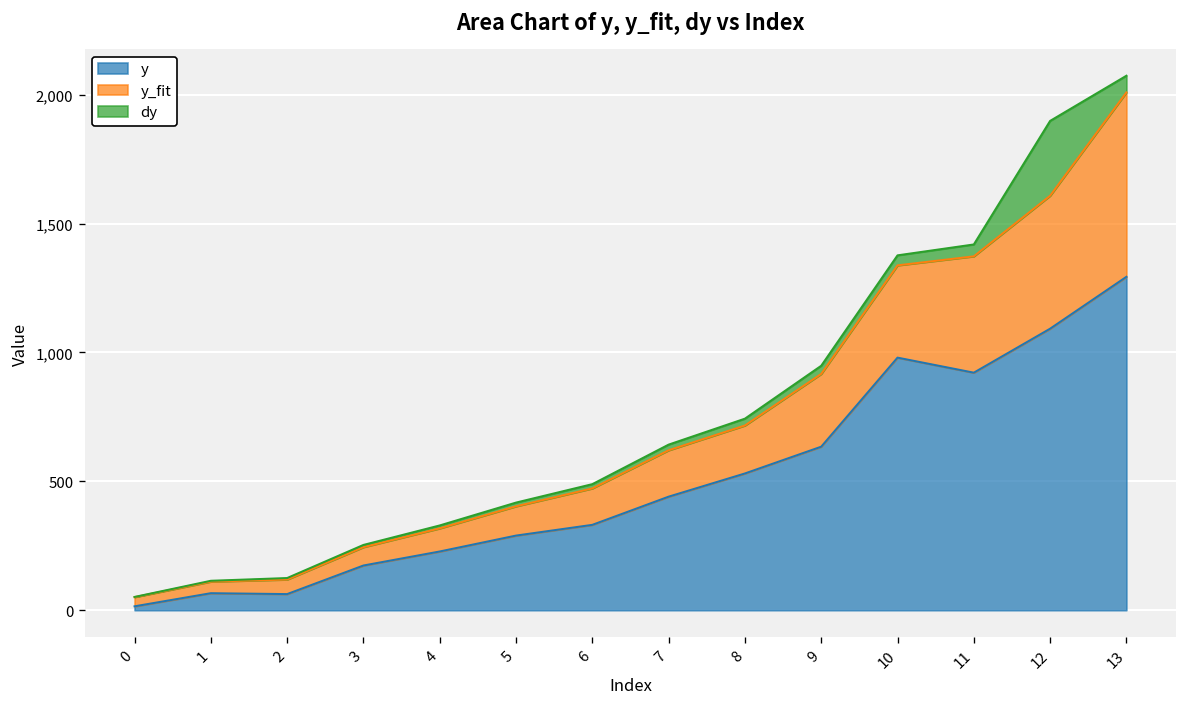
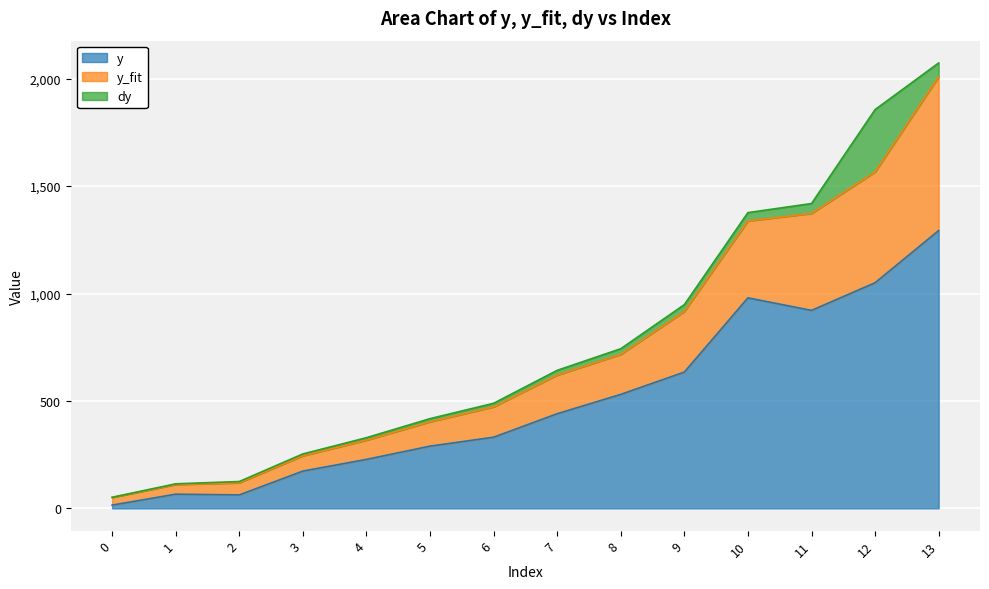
y, 12: 1,090 -> 1,050
